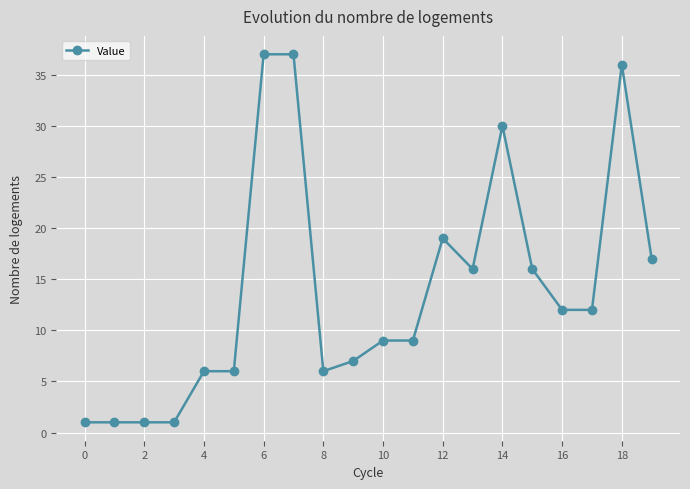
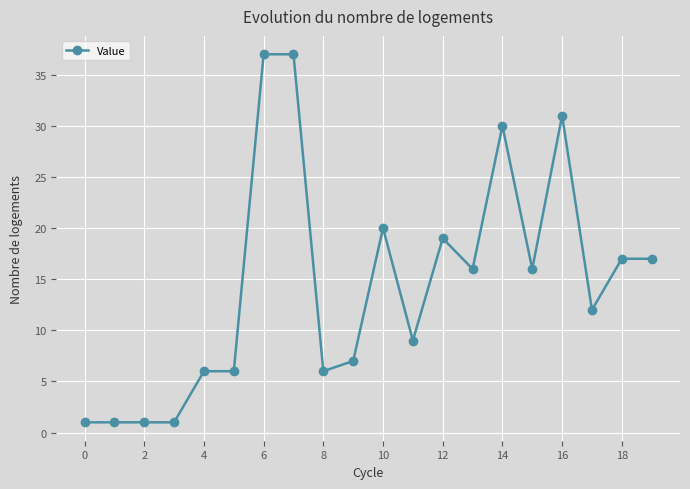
10: 9 -> 20
16: 12 -> 31
18: 36 -> 17
